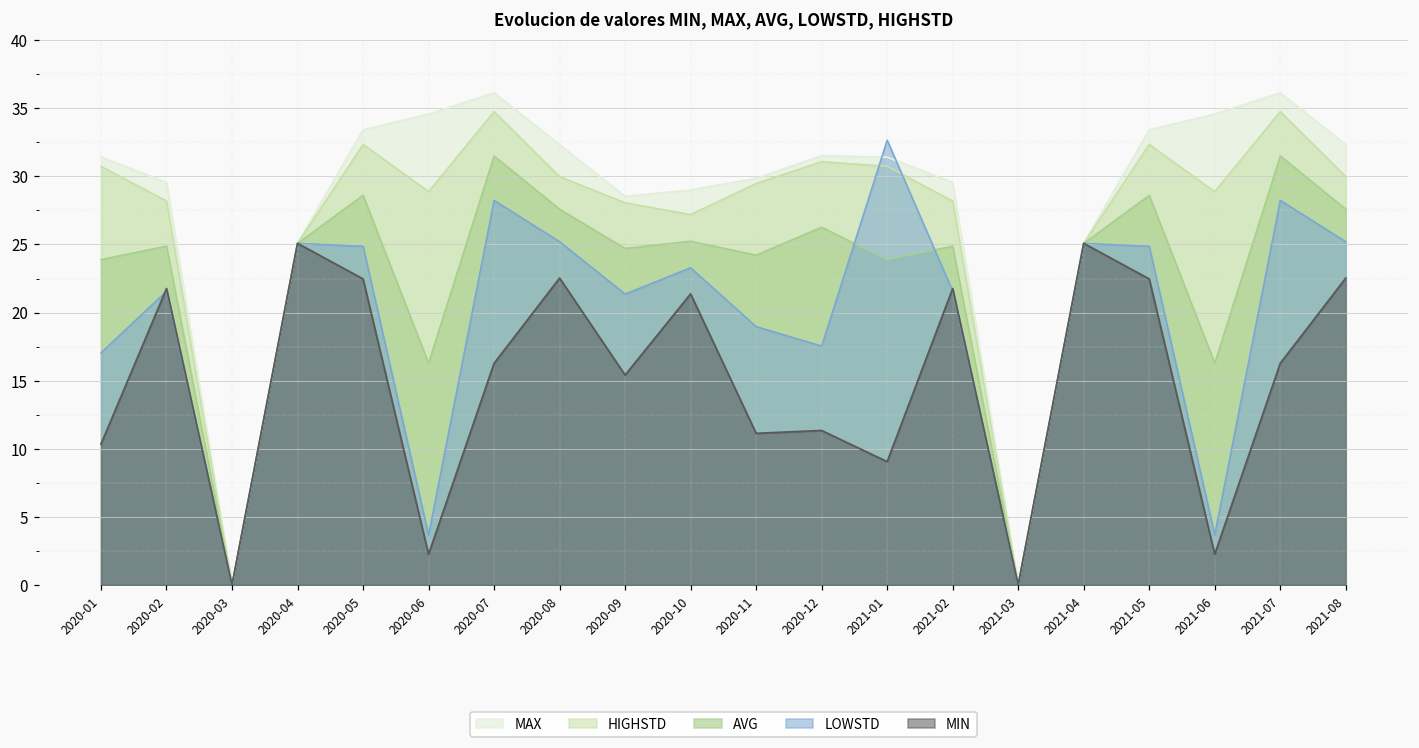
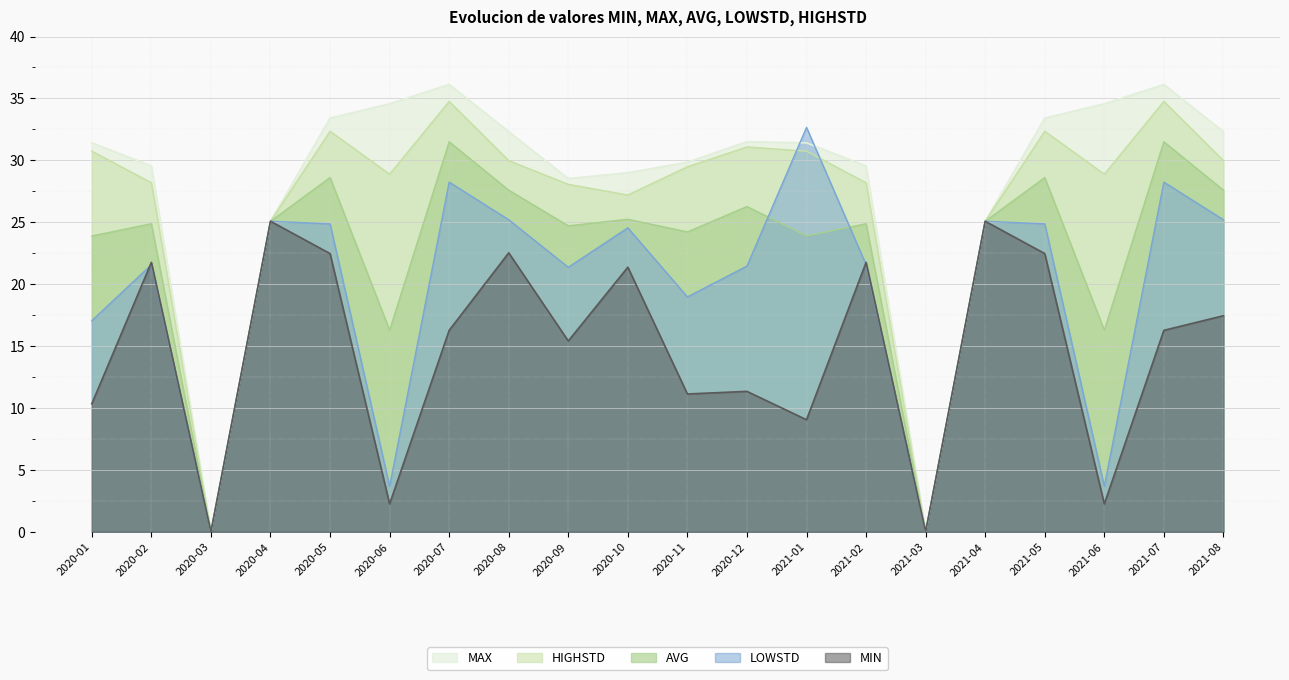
LOWSTD, 2020-10: 23.3 -> 24.6
LOWSTD, 2020-12: 17.5 -> 21.5
MIN, 2021-08: 22.5 -> 17.5
